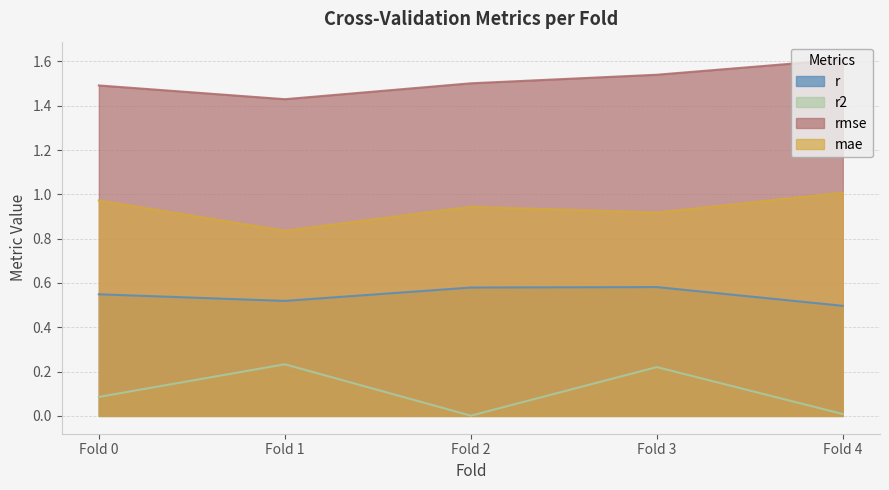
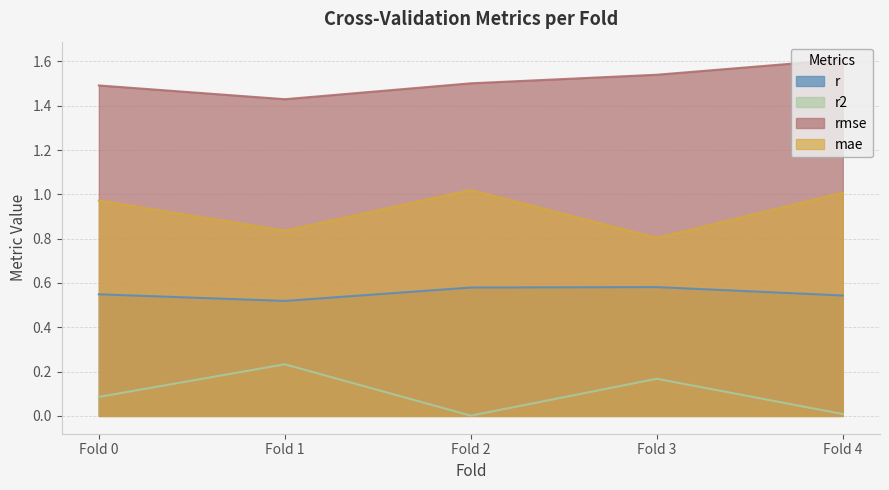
mae, Fold 2: 0.94 -> 1.02
r2, Fold 3: 0.22 -> 0.17
mae, Fold 3: 0.92 -> 0.80
r, Fold 4: 0.50 -> 0.54
